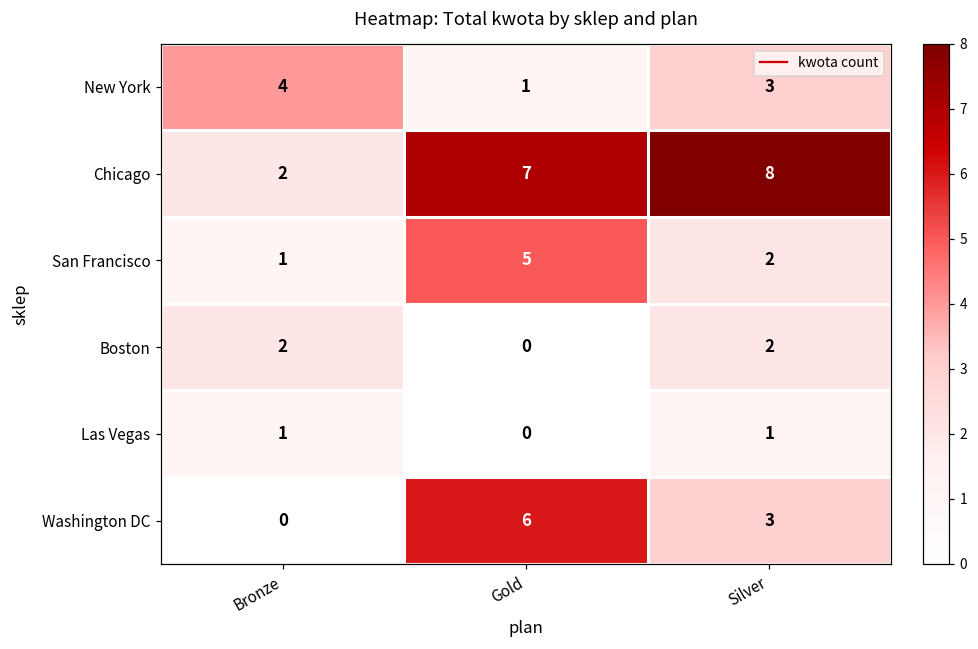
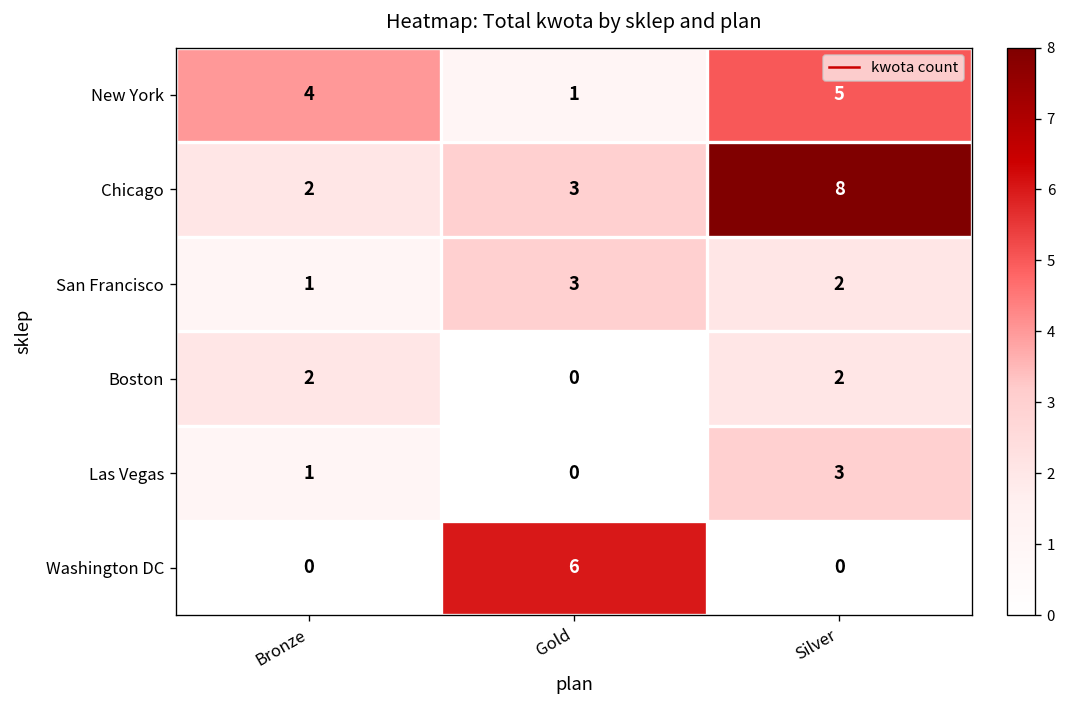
New York, Silver: 3 -> 5
Chicago, Gold: 7 -> 3
San Francisco, Gold: 5 -> 3
Las Vegas, Silver: 1 -> 3
Washington DC, Silver: 3 -> 0
